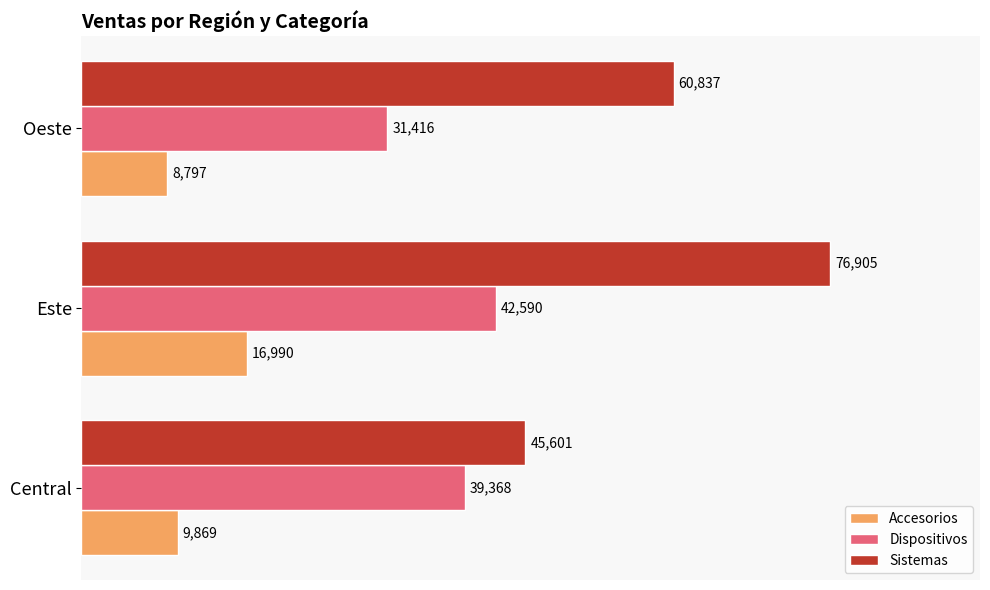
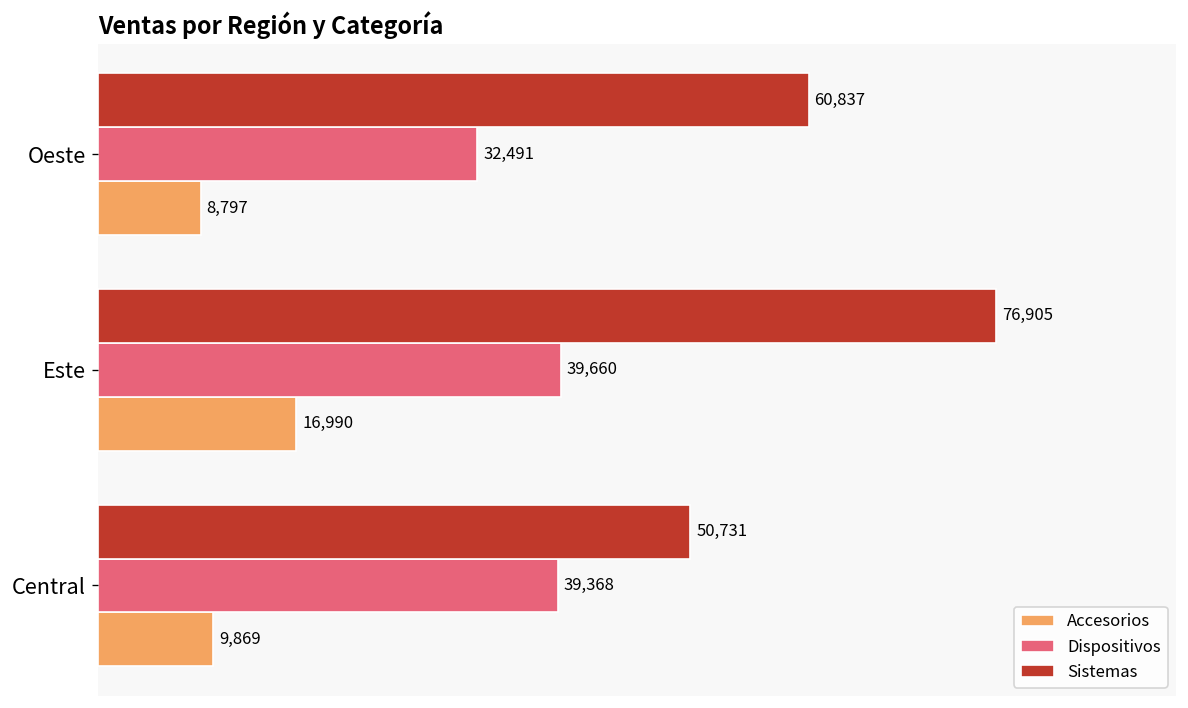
Dispositivos, Oeste: 31,416 -> 32,491
Dispositivos, Este: 42,590 -> 39,660
Sistemas, Central: 45,601 -> 50,731
